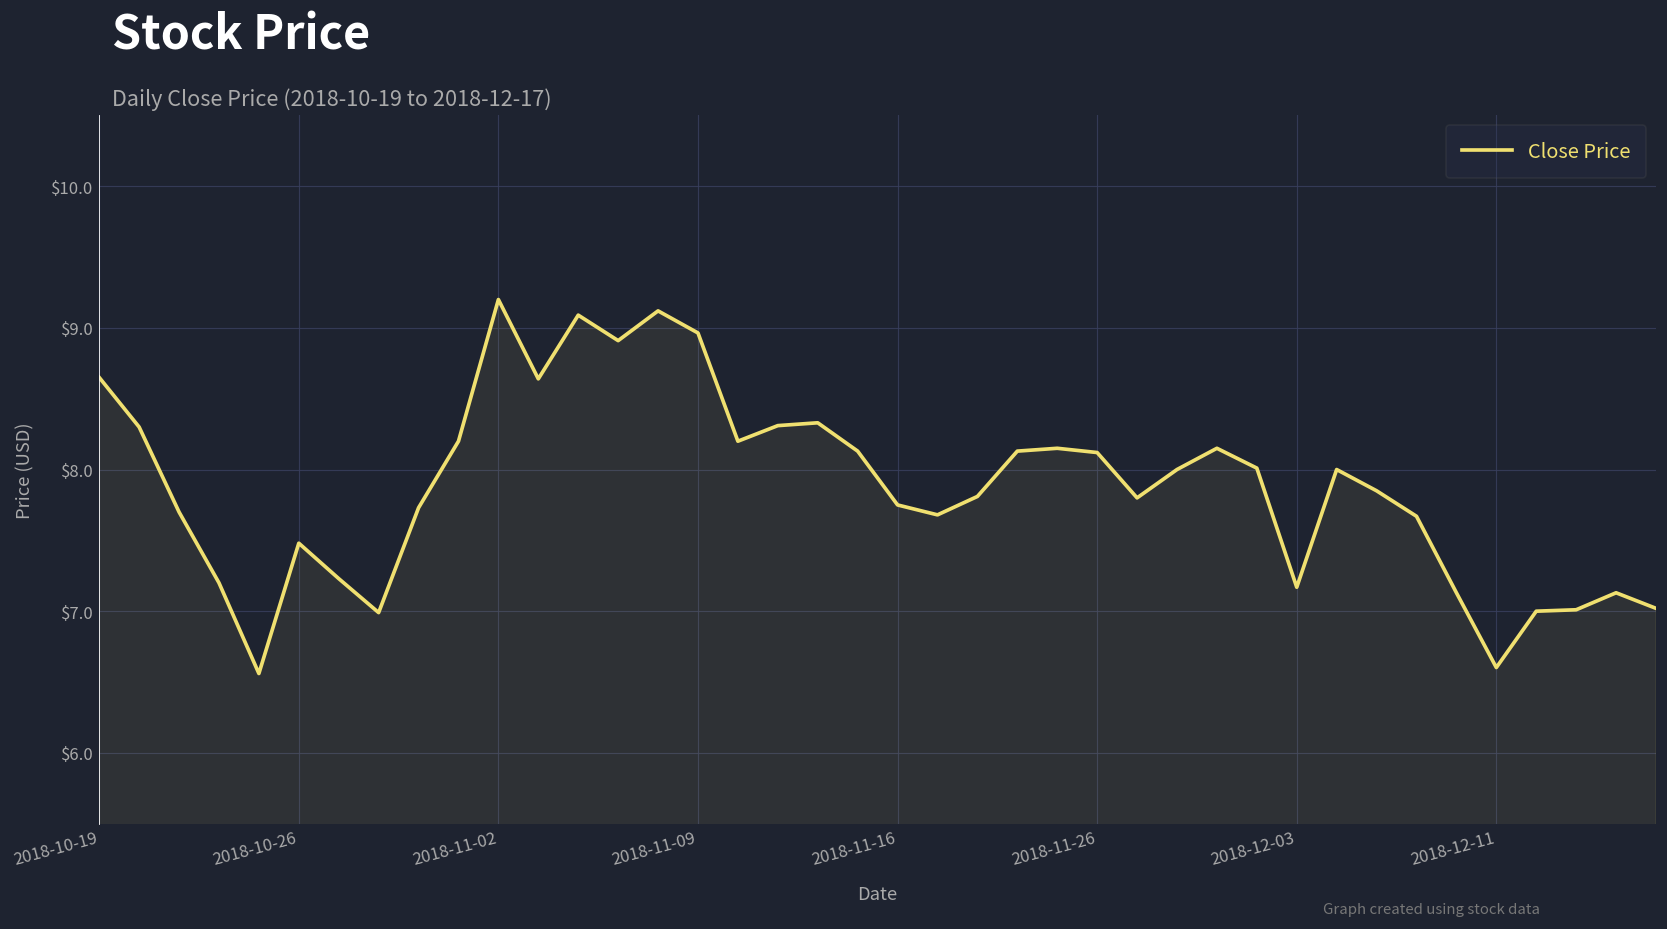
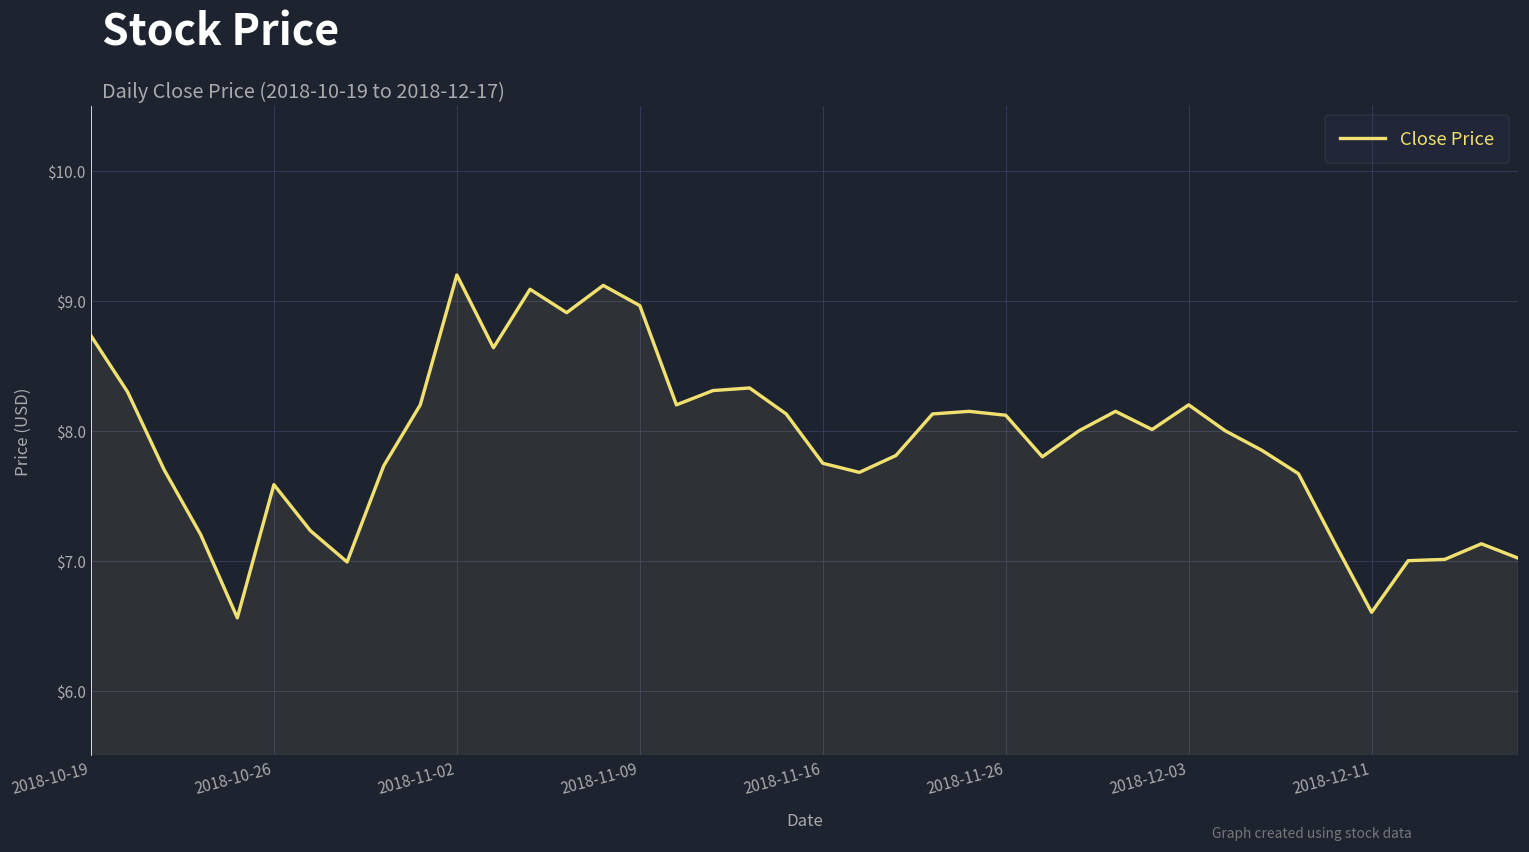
2018-10-19: $8.65 -> $8.73
2018-10-26: $7.48 -> $7.59
2018-12-03: $7.17 -> $8.20
